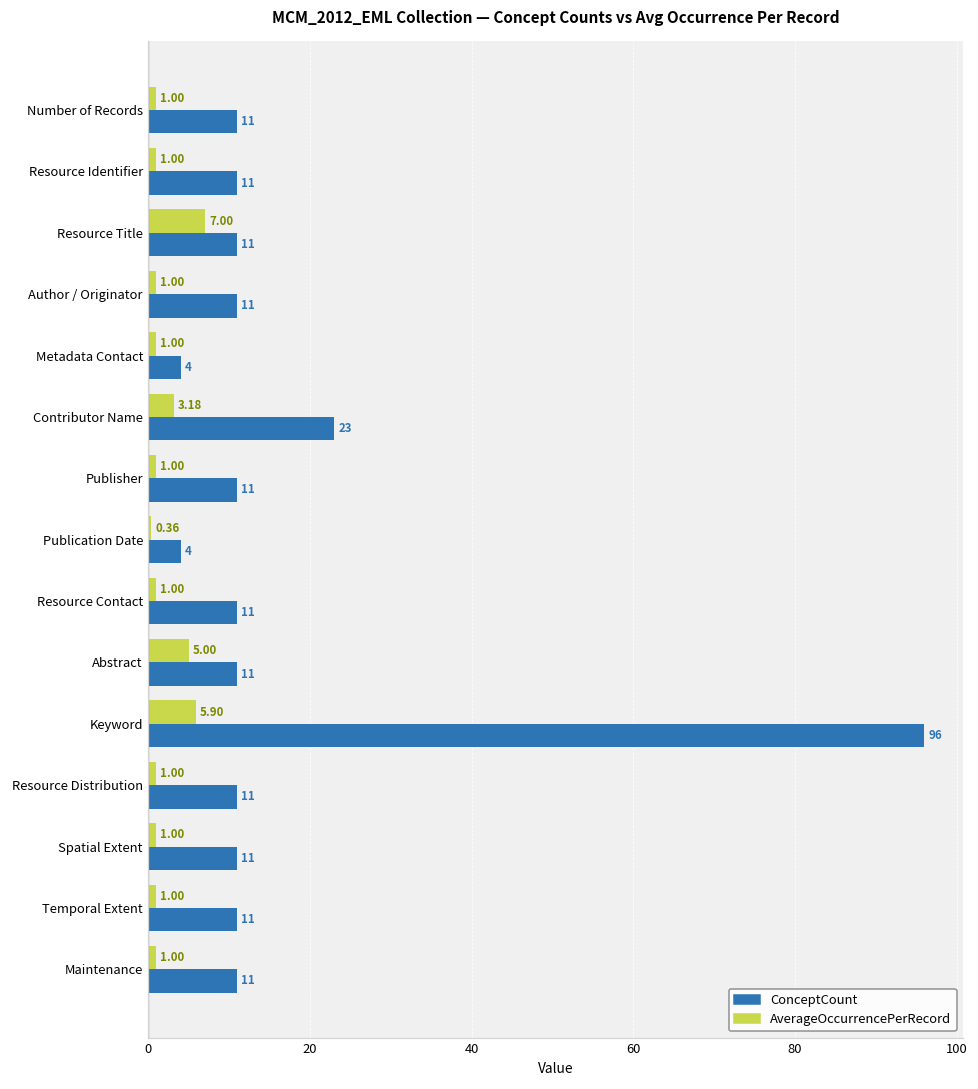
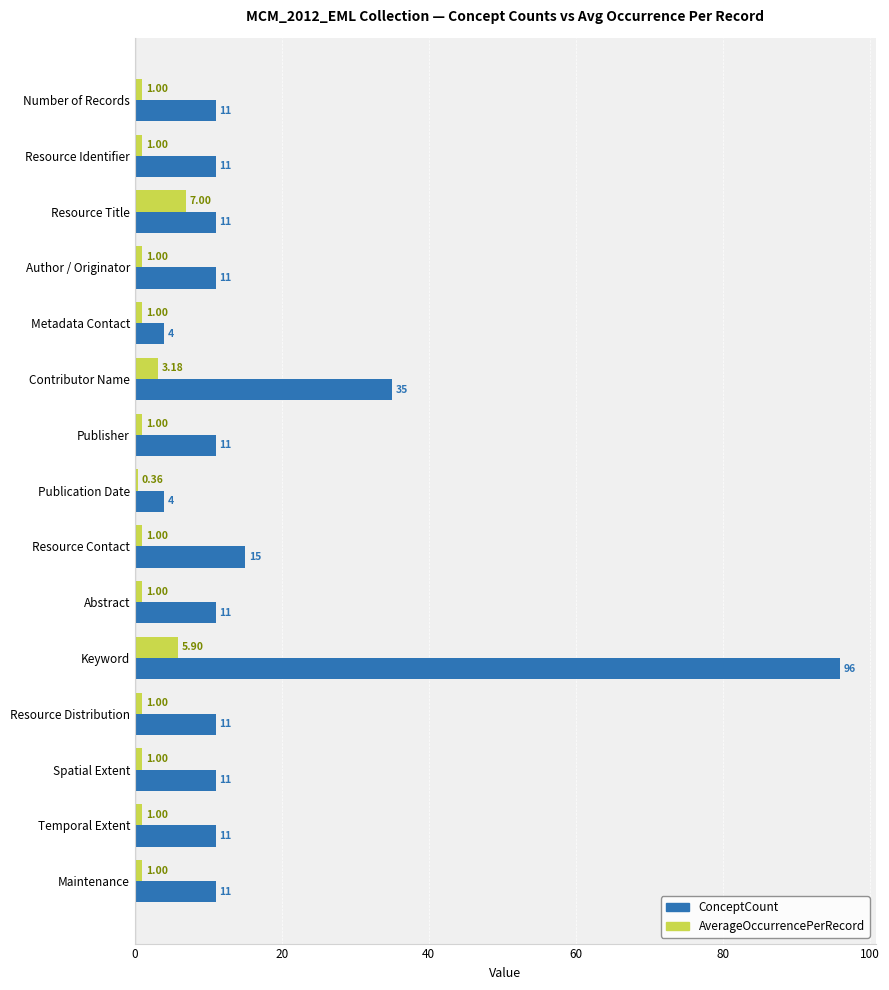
ConceptCount, Contributor Name: 23 -> 35
ConceptCount, Resource Contact: 11 -> 15
AverageOccurrencePerRecord, Abstract: 5.00 -> 1.00
